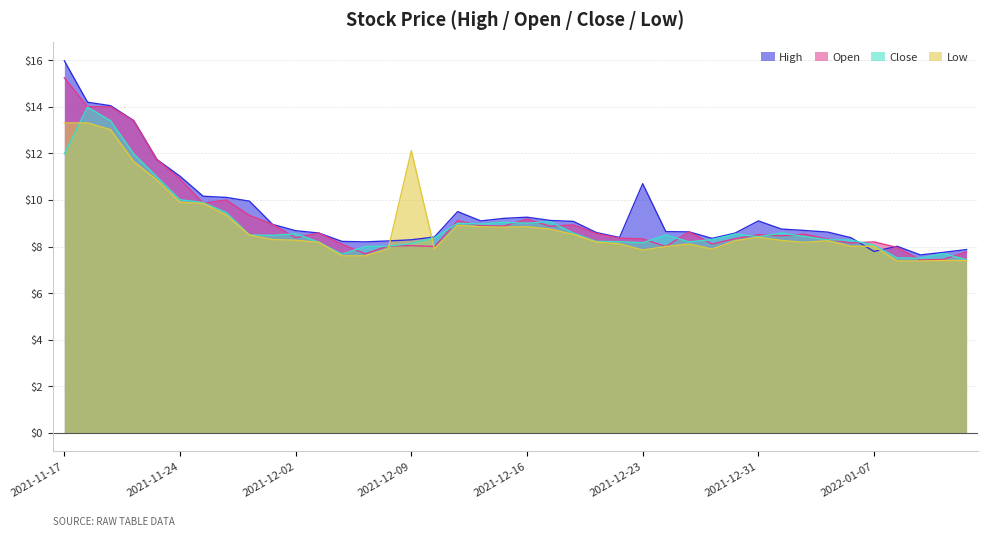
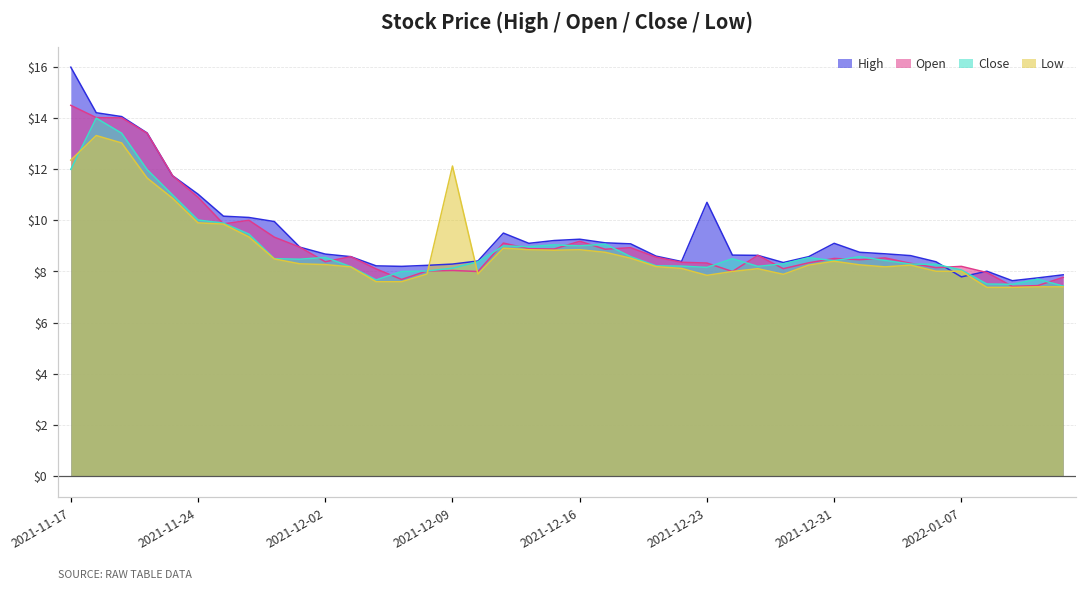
Open, 2021-11-17: $15.3 -> $14.5
Low, 2021-11-17: $13.3 -> $12.4
